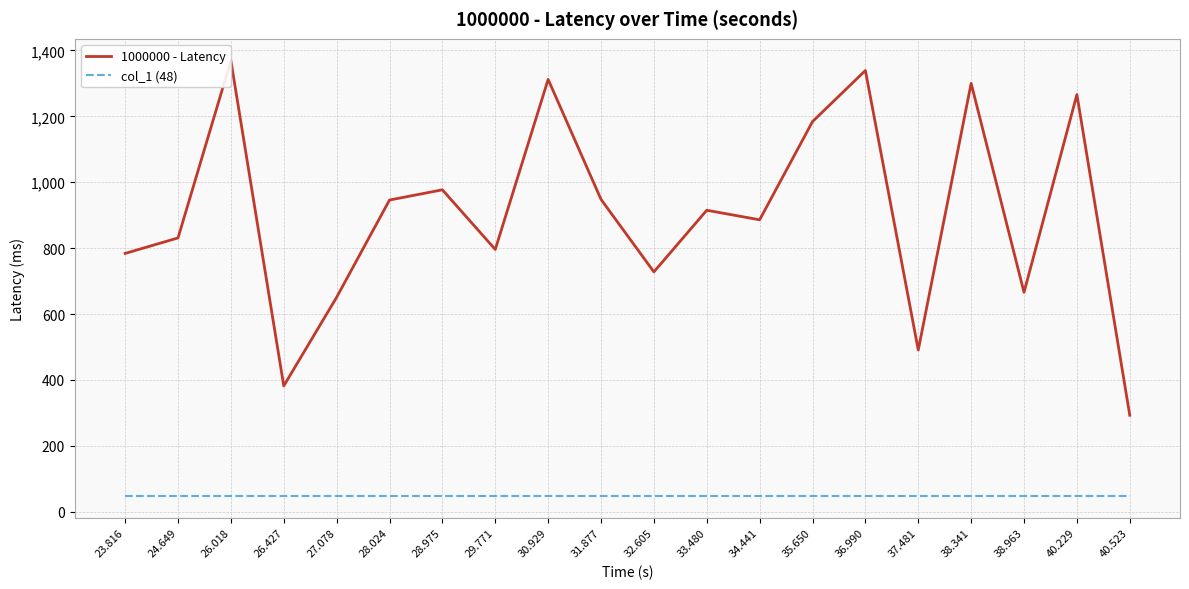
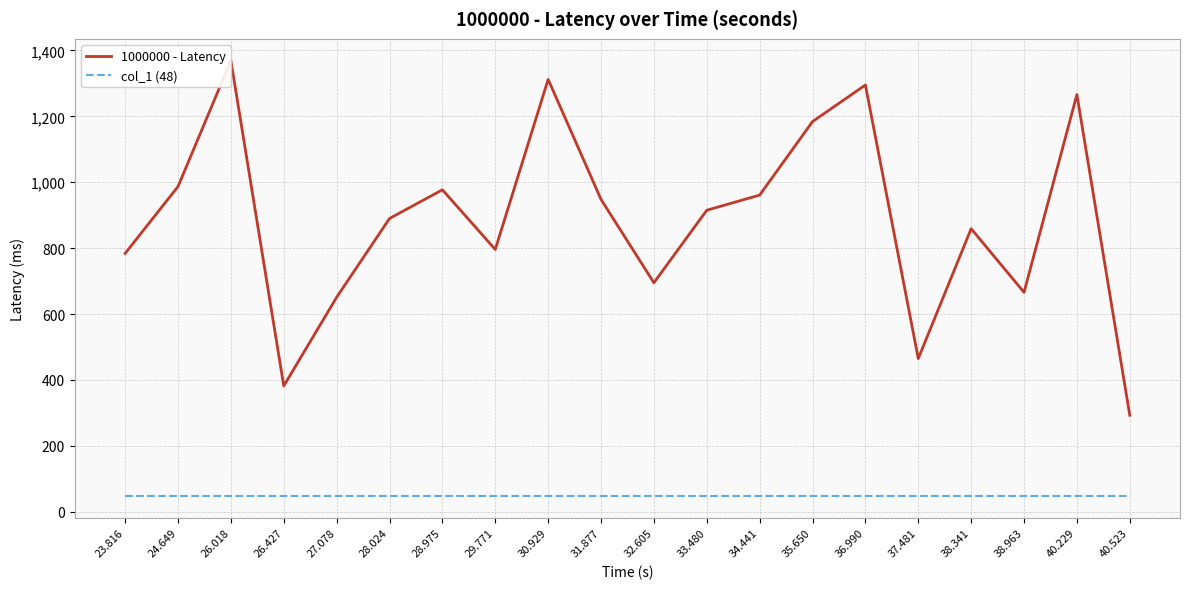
1000000 - Latency, 24.649: 830 -> 990
1000000 - Latency, 28.024: 950 -> 890
1000000 - Latency, 32.605: 730 -> 700
1000000 - Latency, 34.441: 890 -> 960
1000000 - Latency, 36.990: 1,340 -> 1,300
1000000 - Latency, 37.481: 490 -> 470
1000000 - Latency, 38.341: 1,300 -> 860
